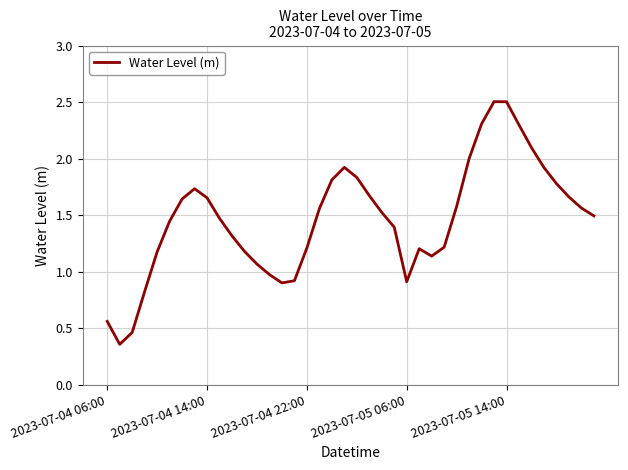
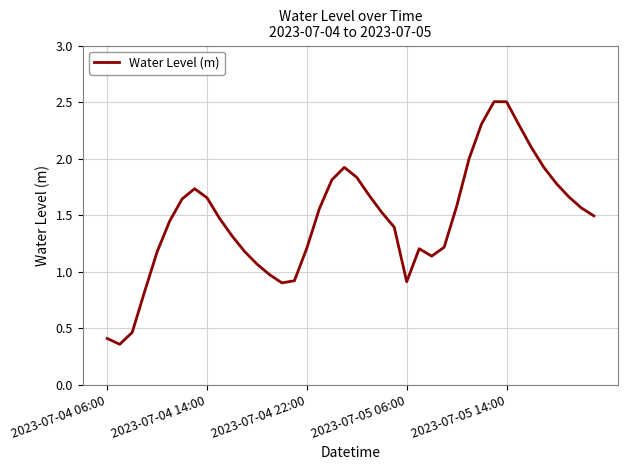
2023-07-04 06:00: 0.56 -> 0.41
